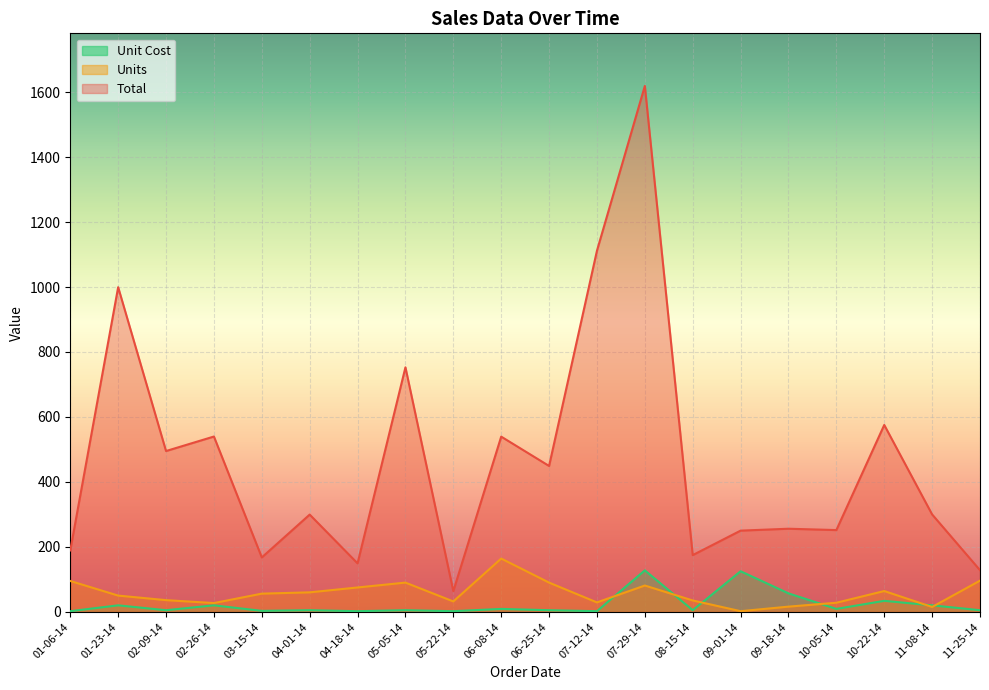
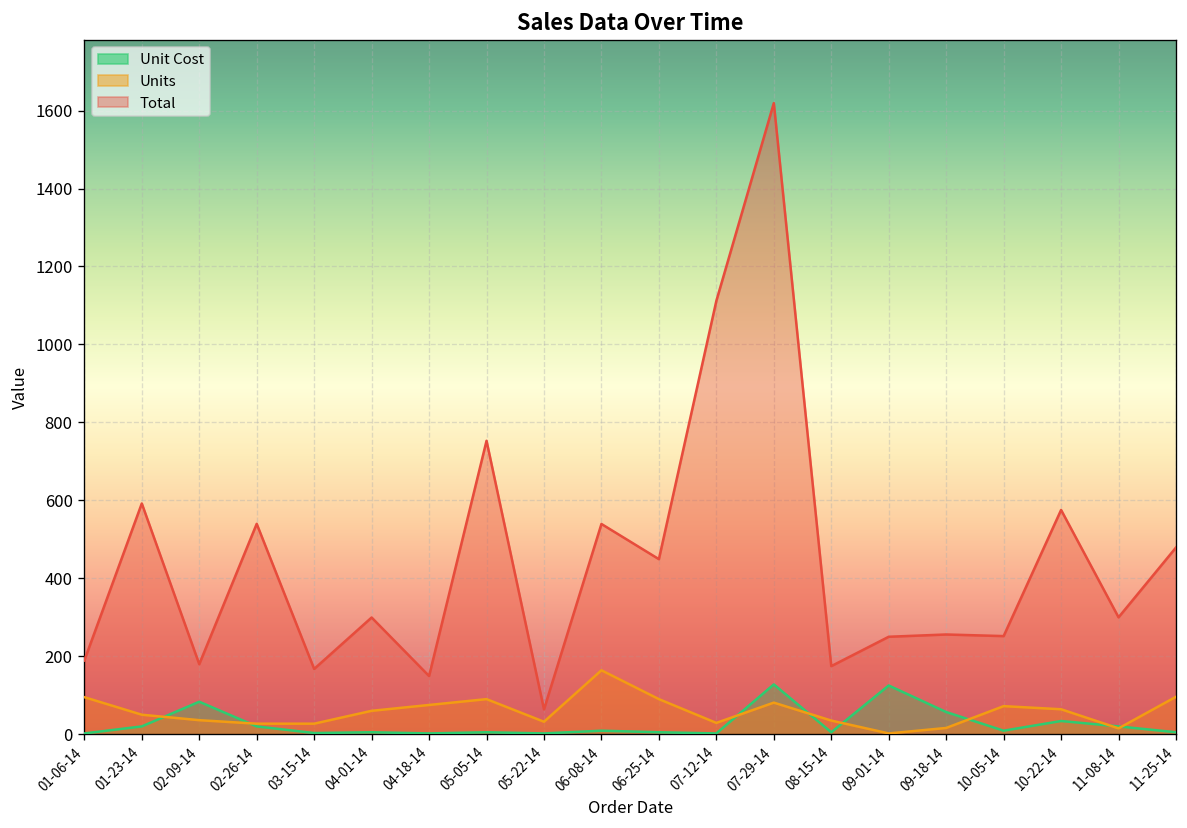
Total, 01-23-14: 1000 -> 590
Unit Cost, 02-09-14: 0 -> 80
Total, 02-09-14: 500 -> 180
Units, 03-15-14: 60 -> 30
Units, 10-05-14: 30 -> 70
Total, 11-25-14: 130 -> 480
